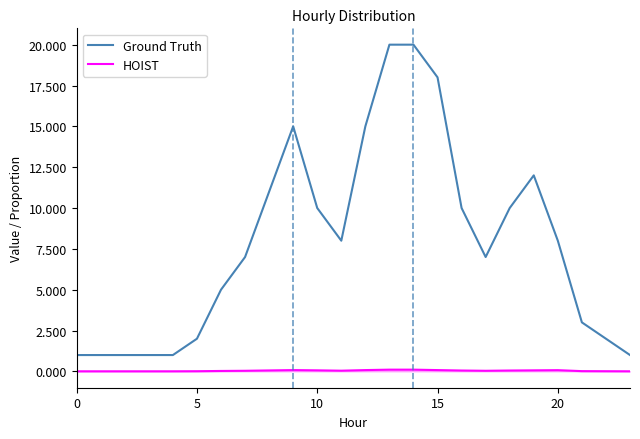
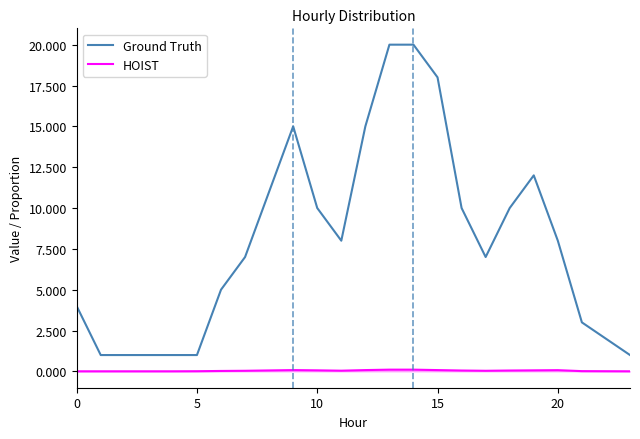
Ground Truth, 0: 1 -> 4
Ground Truth, 5: 2 -> 1
